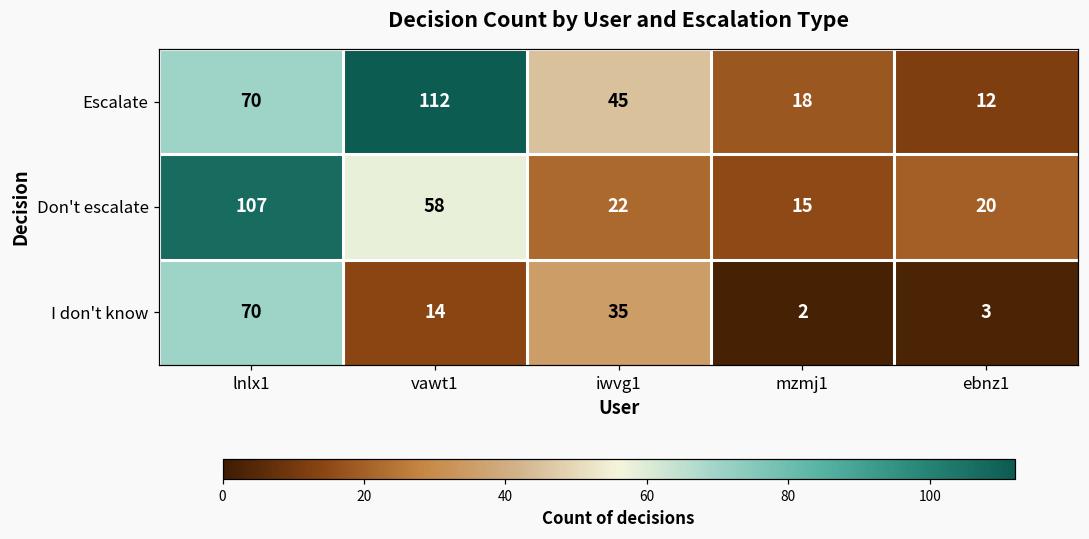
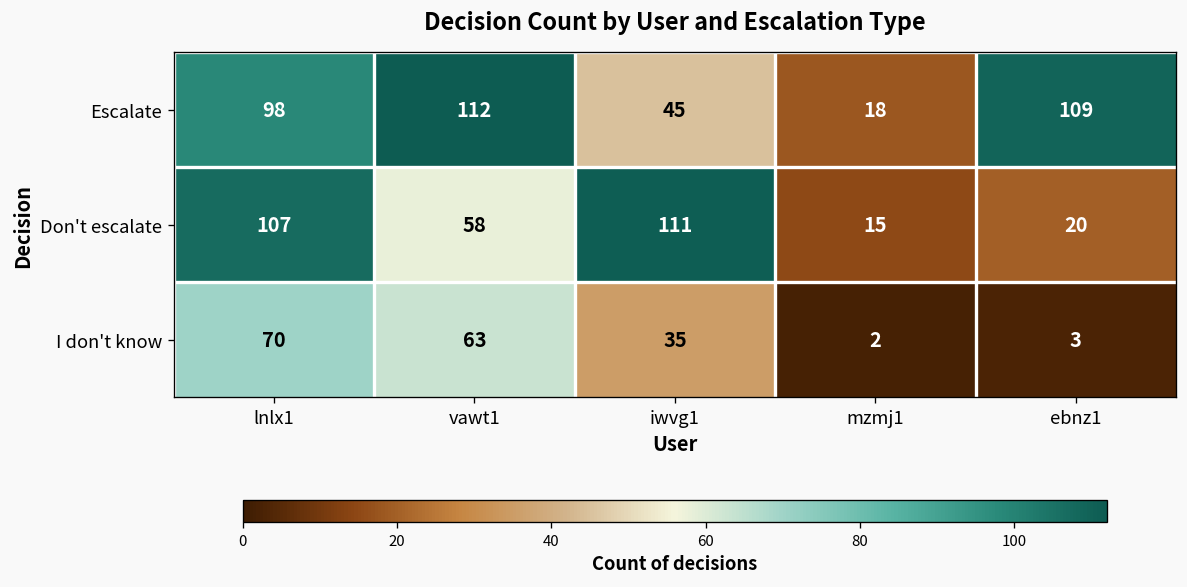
Escalate, lnlx1: 70 -> 98
Escalate, ebnz1: 12 -> 109
Don't escalate, iwvg1: 22 -> 111
I don't know, vawt1: 14 -> 63
